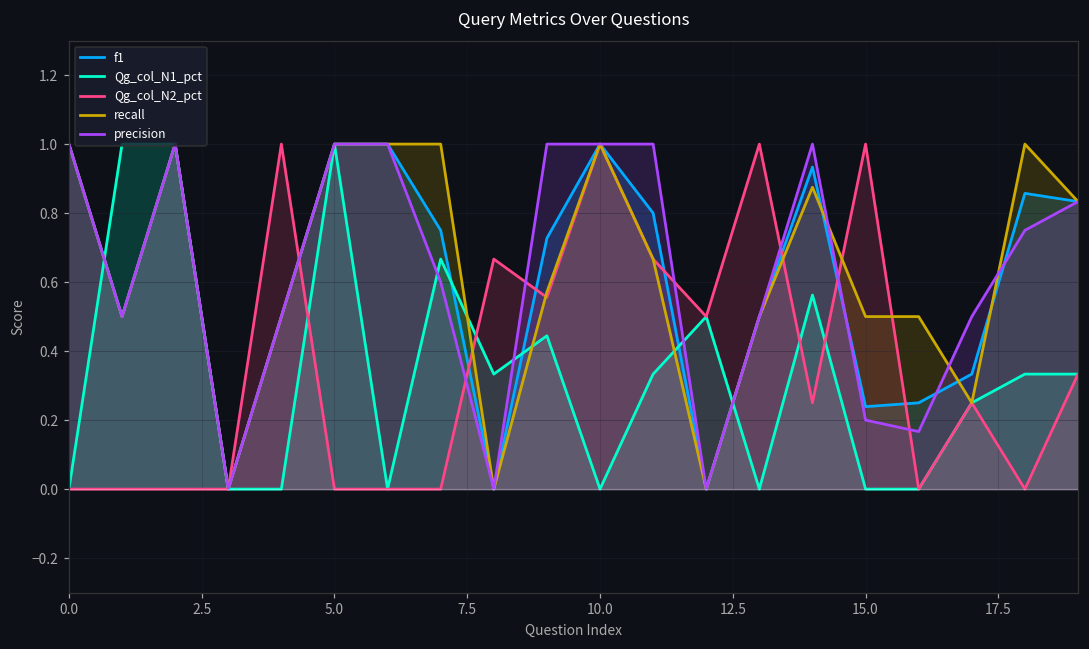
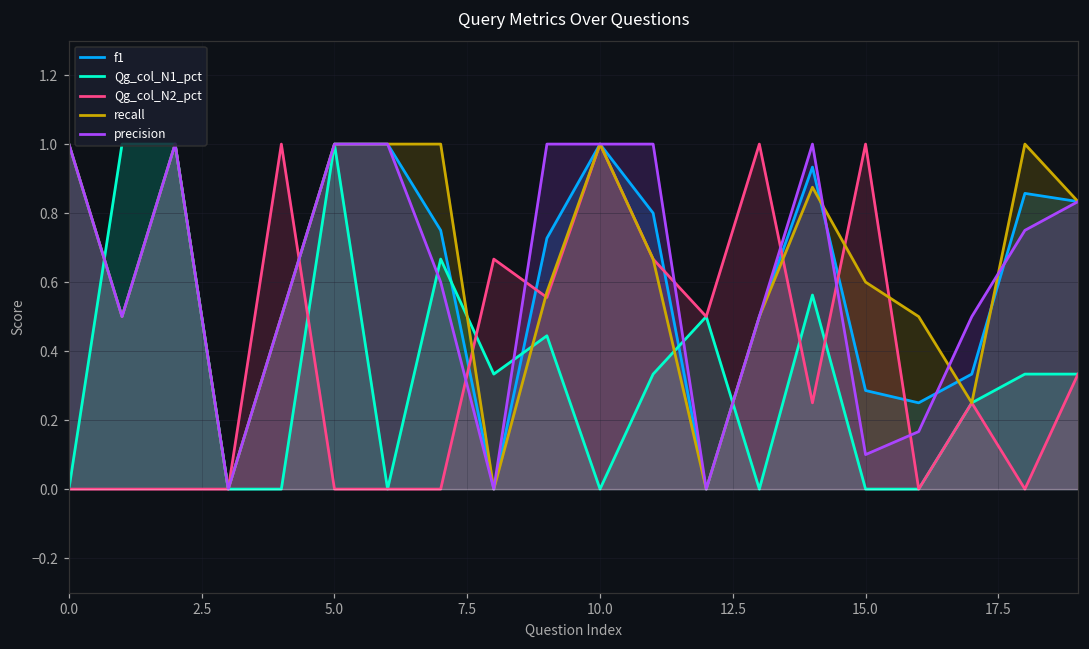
f1, 15.0: 0.24 -> 0.29
recall, 15.0: 0.5 -> 0.6
precision, 15.0: 0.2 -> 0.1
